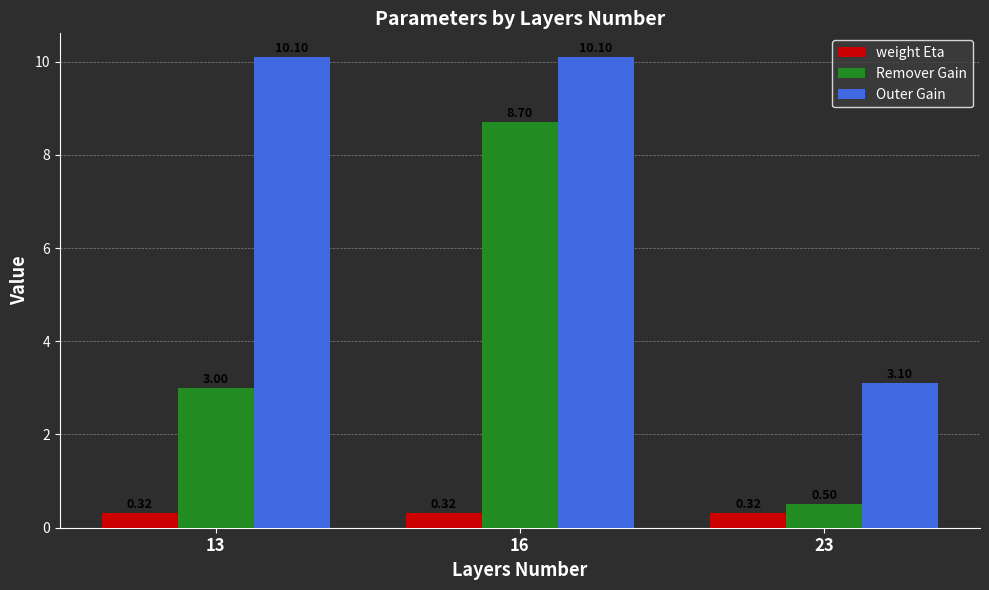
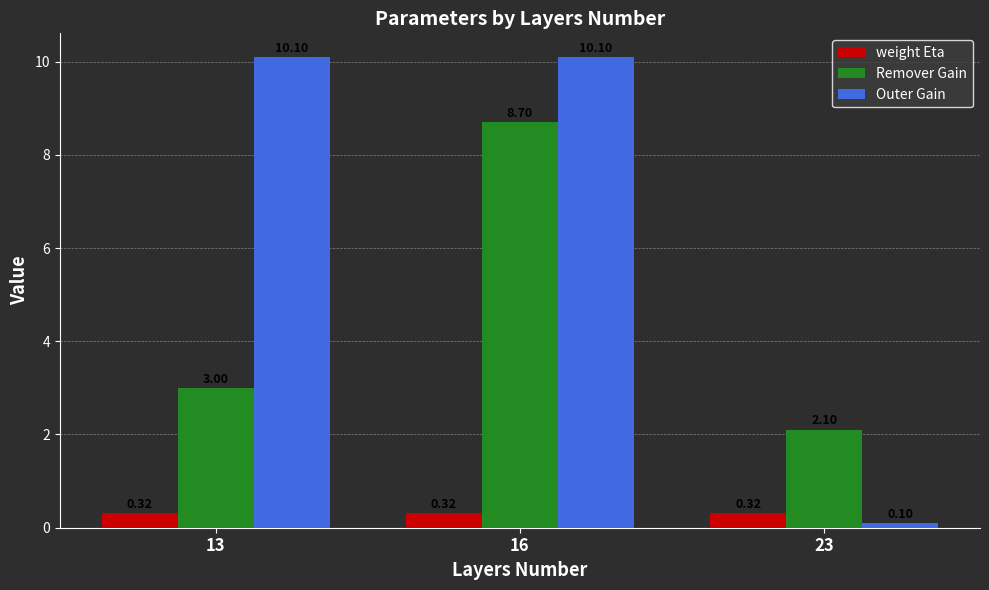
Remover Gain, 23: 0.5 -> 2.1
Outer Gain, 23: 3.1 -> 0.1
